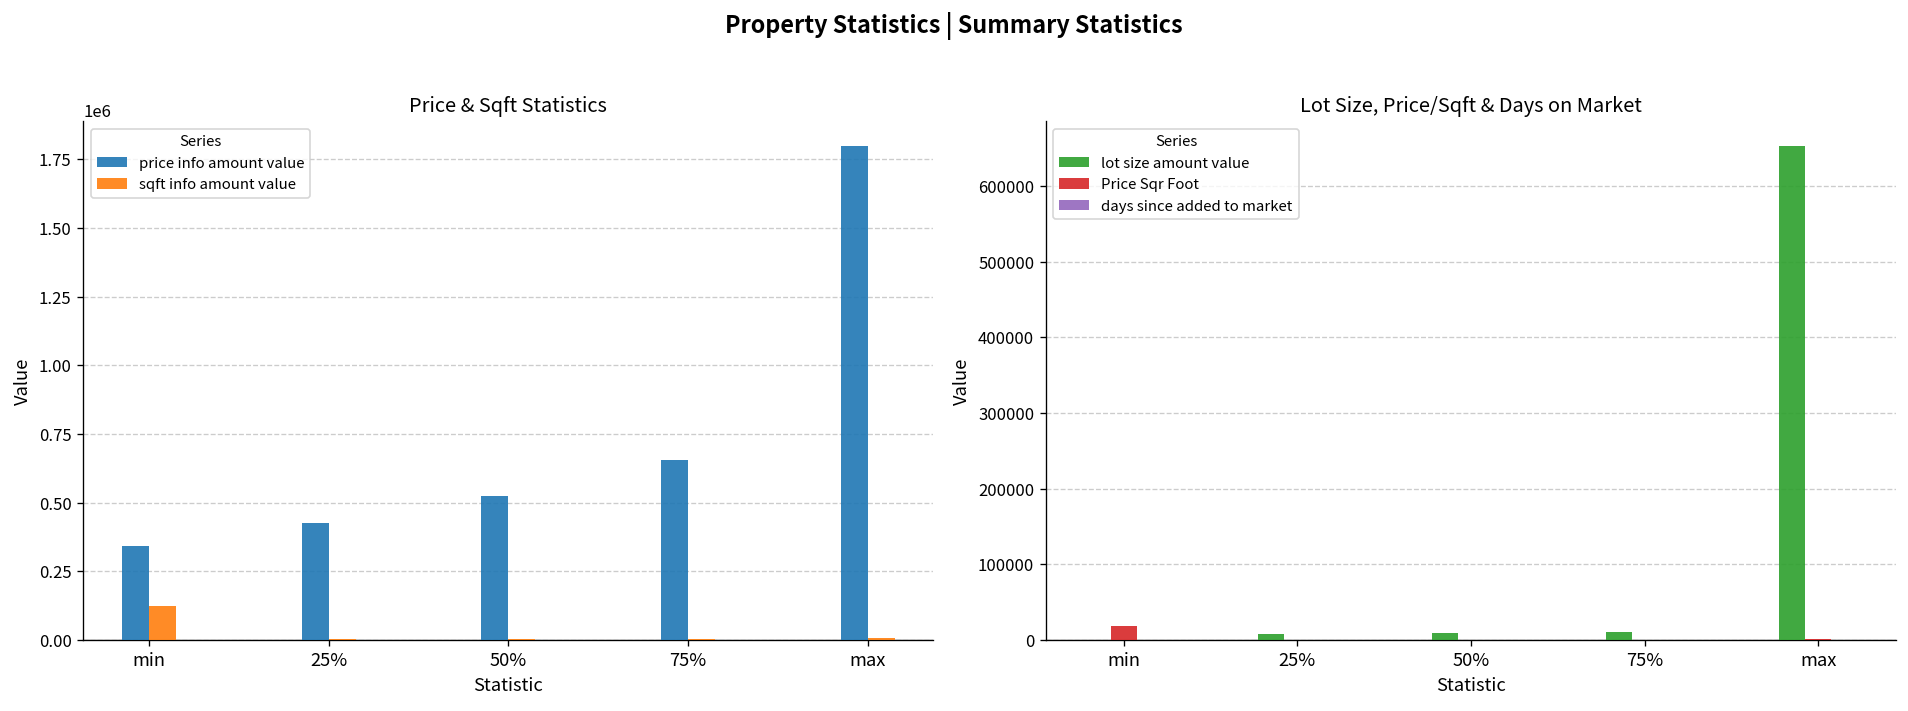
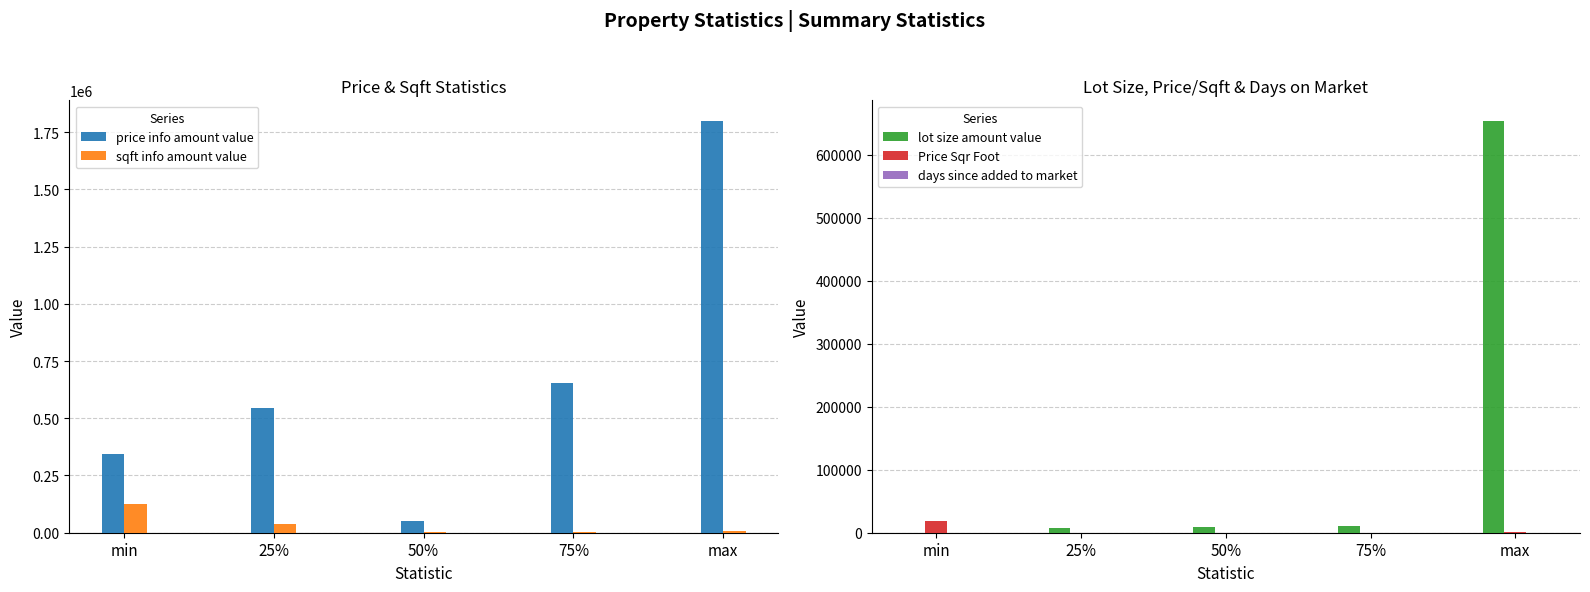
Price & Sqft Statistics, price info amount value, 25%: 430000 -> 550000
Price & Sqft Statistics, sqft info amount value, 25%: 0 -> 40000
Price & Sqft Statistics, price info amount value, 50%: 530000 -> 50000
